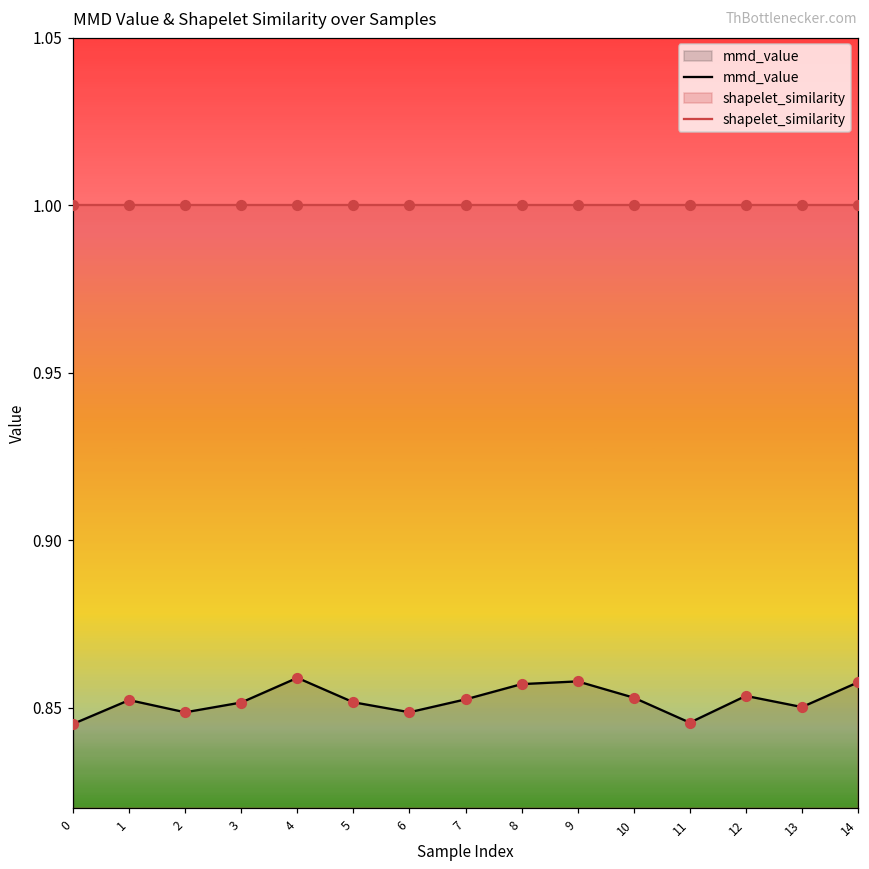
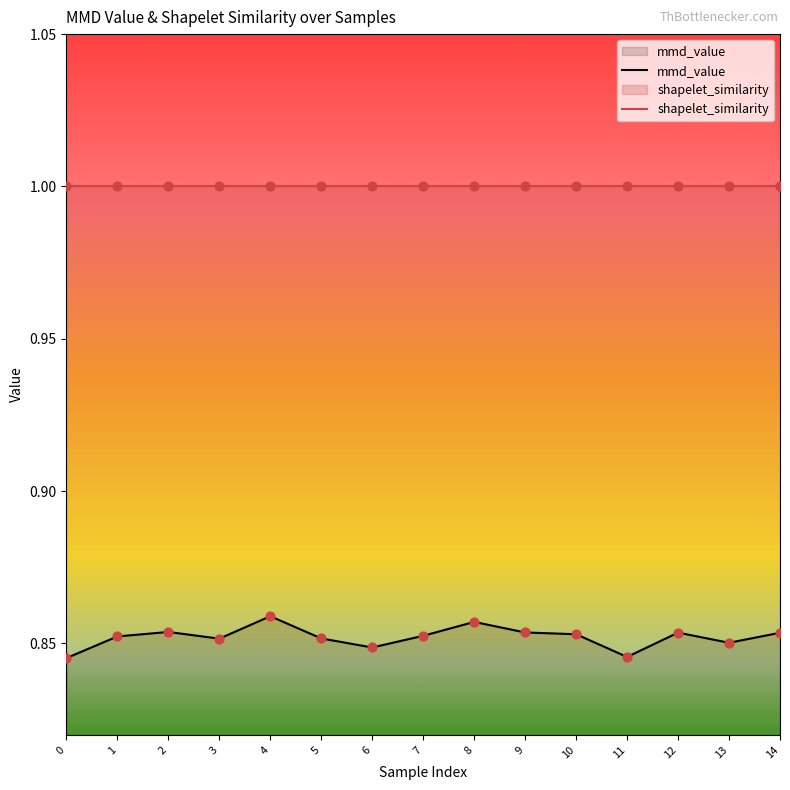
mmd_value, 2: 0.849 -> 0.854
mmd_value, 9: 0.858 -> 0.854
mmd_value, 14: 0.858 -> 0.854
